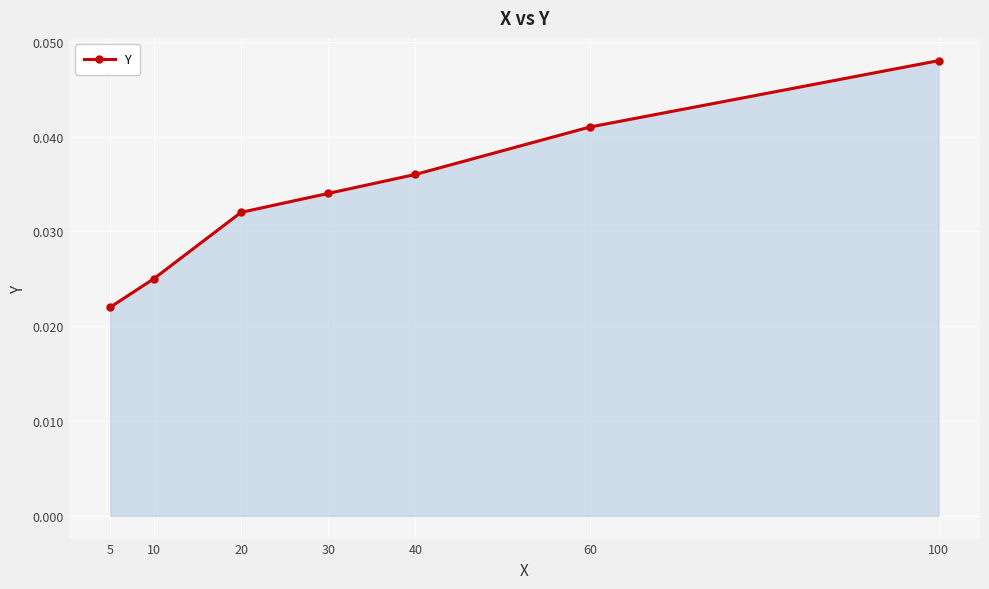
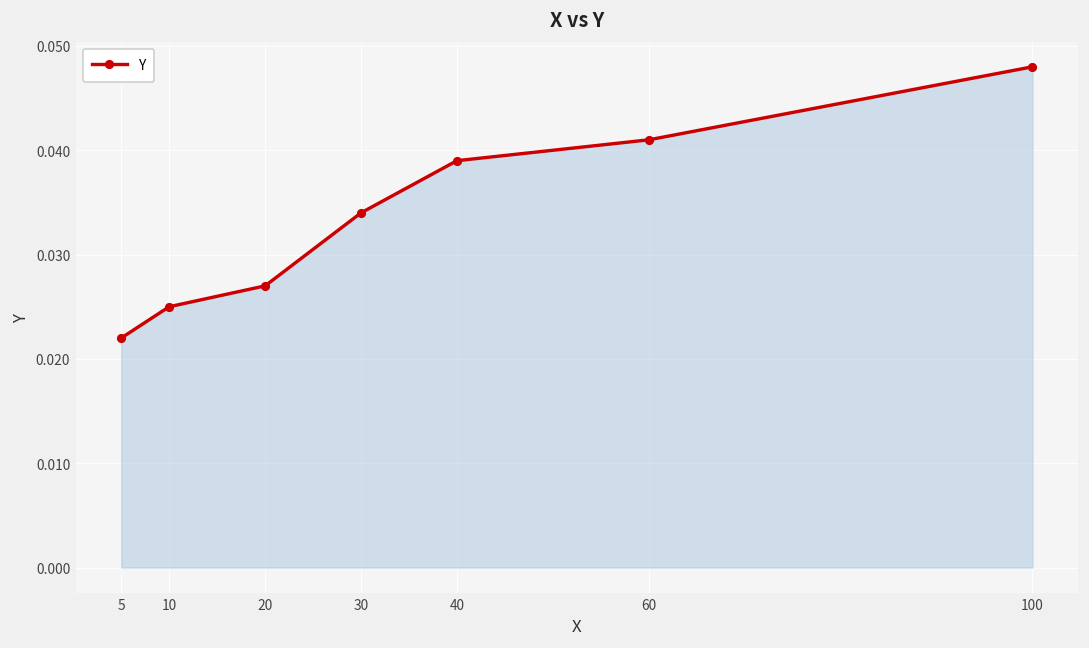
20: 0.032 -> 0.027
40: 0.036 -> 0.039
